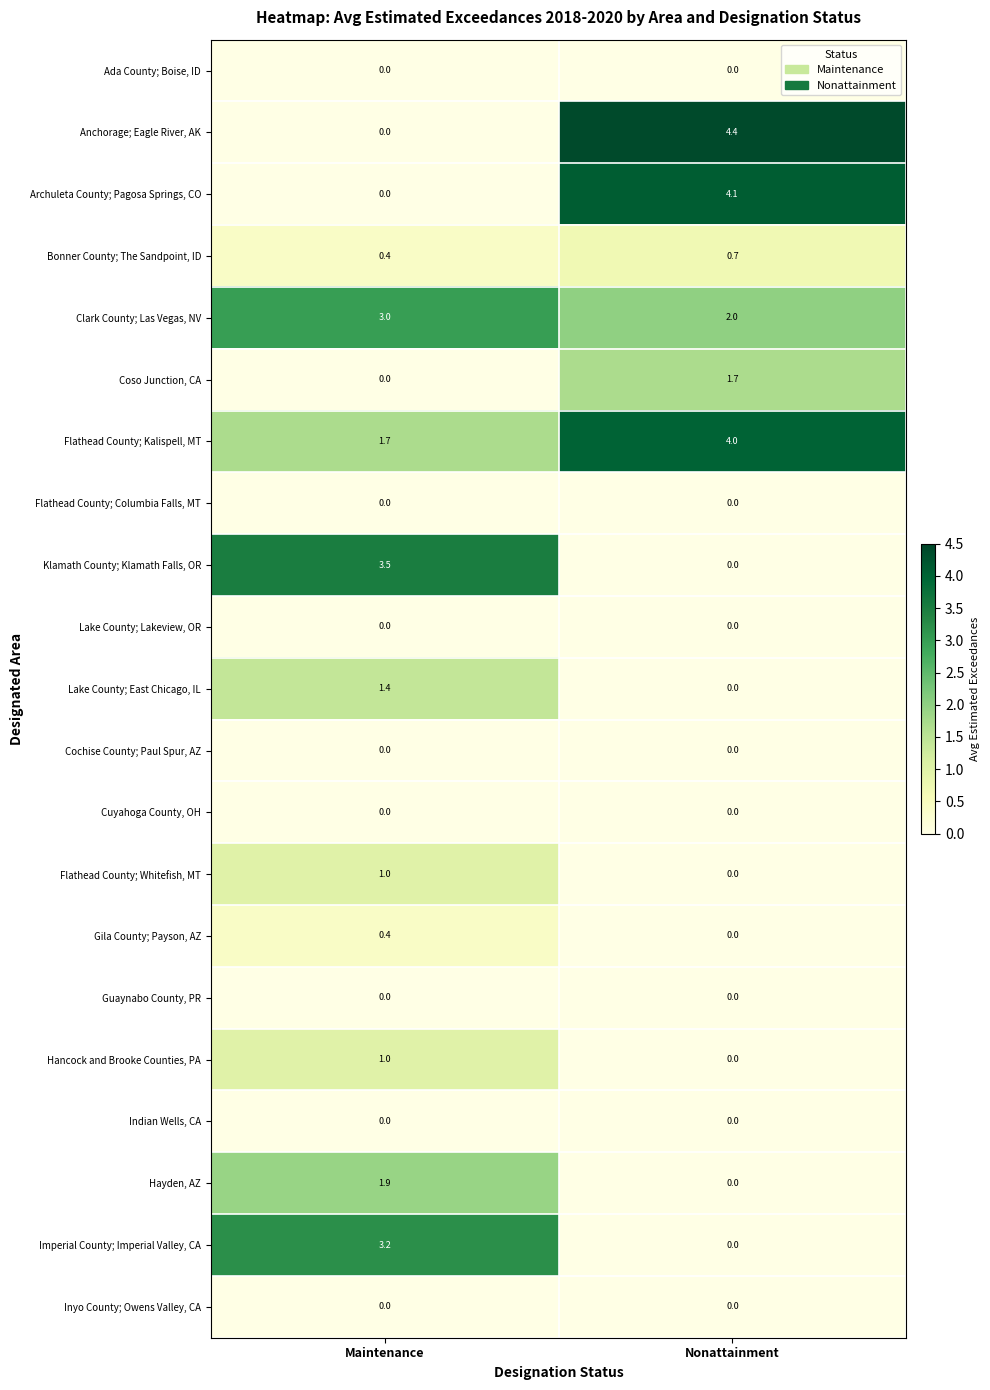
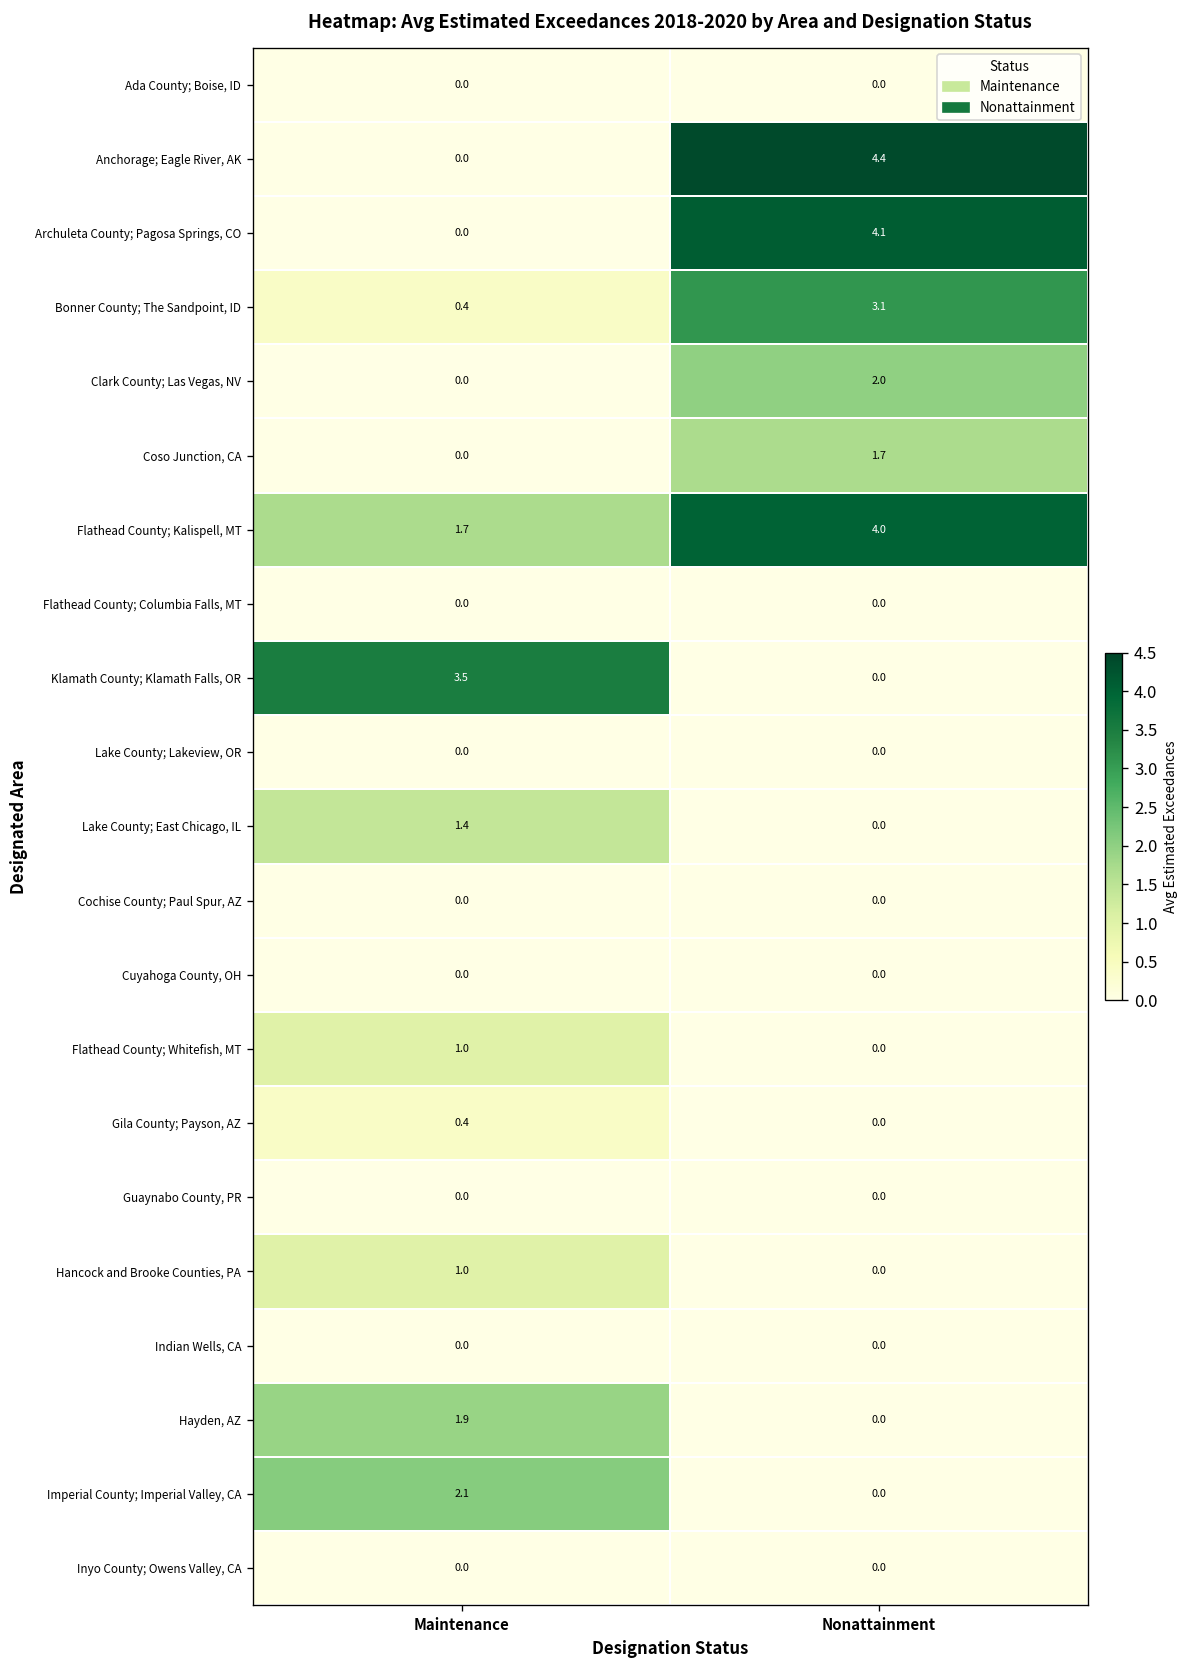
Bonner County; The Sandpoint, ID, Nonattainment: 0.7 -> 3.1
Clark County; Las Vegas, NV, Maintenance: 3.0 -> 0.0
Imperial County; Imperial Valley, CA, Maintenance: 3.2 -> 2.1
